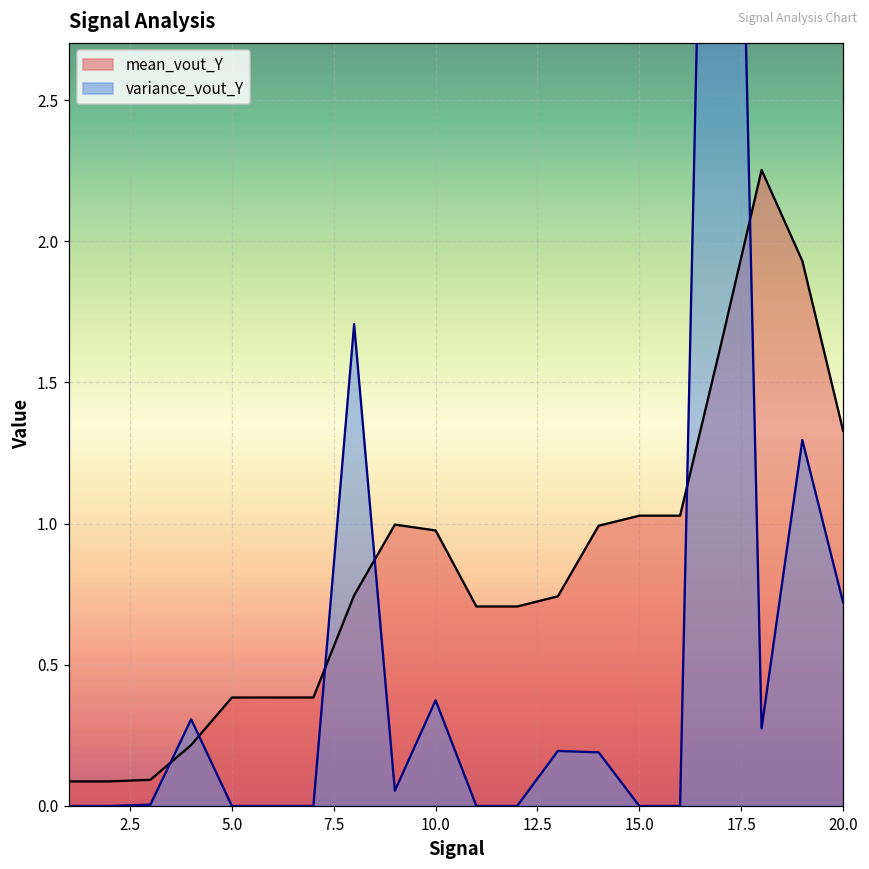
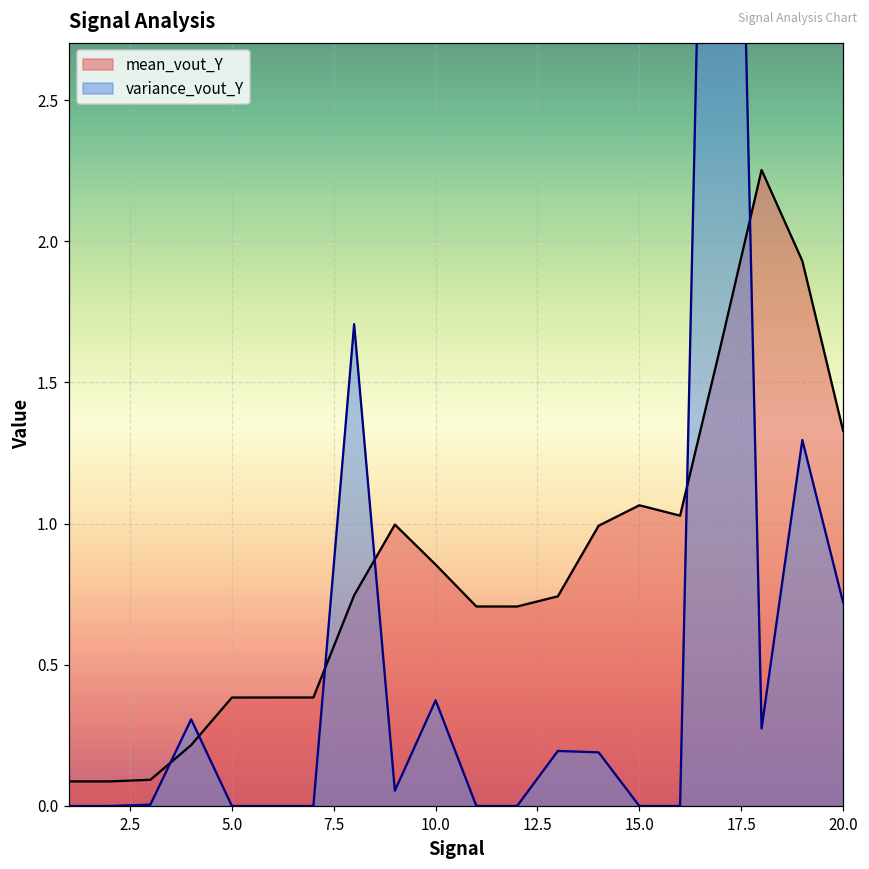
mean_vout_Y, 10.0: 0.98 -> 0.85
mean_vout_Y, 15.0: 1.03 -> 1.07
